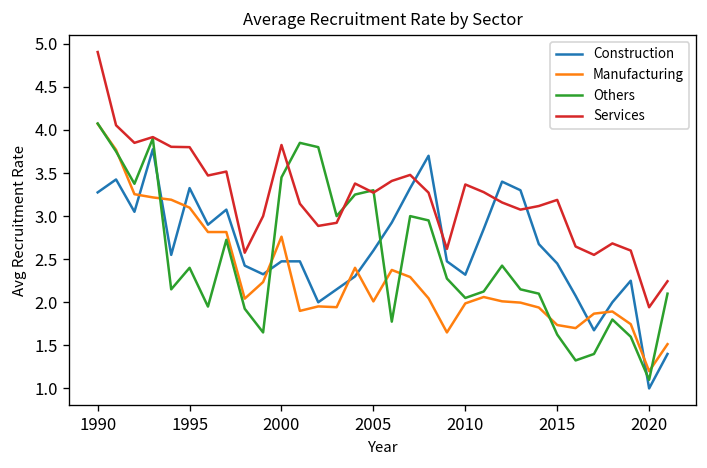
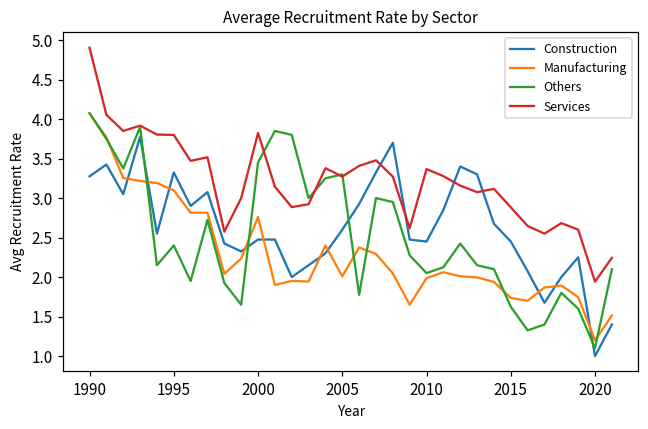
Construction, 2010: 2.3 -> 2.5
Services, 2015: 3.2 -> 2.9
